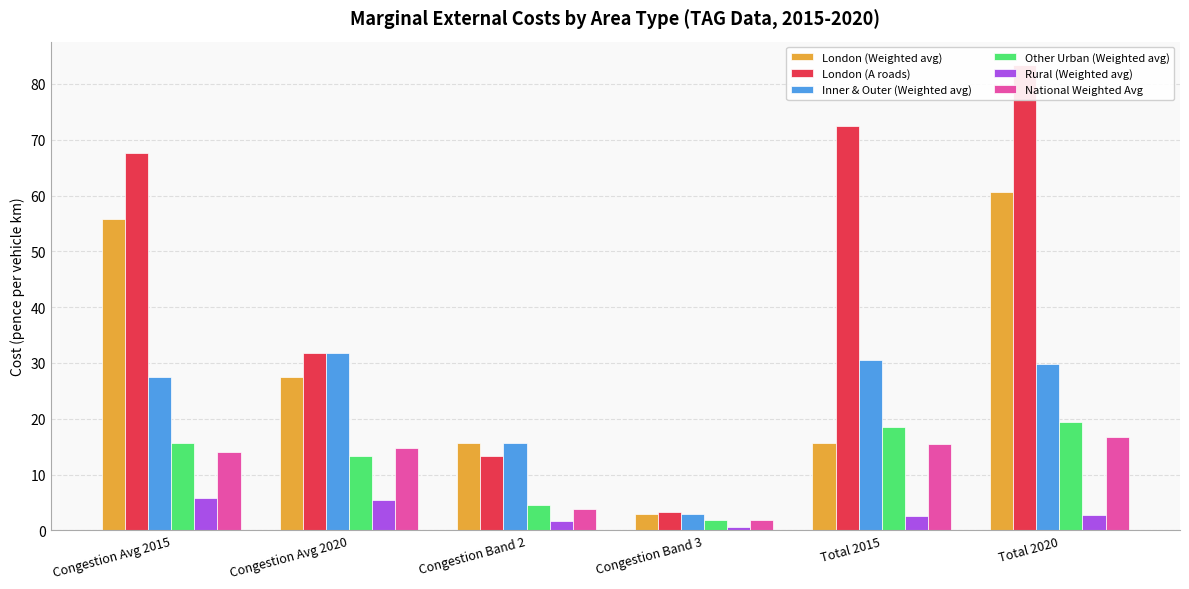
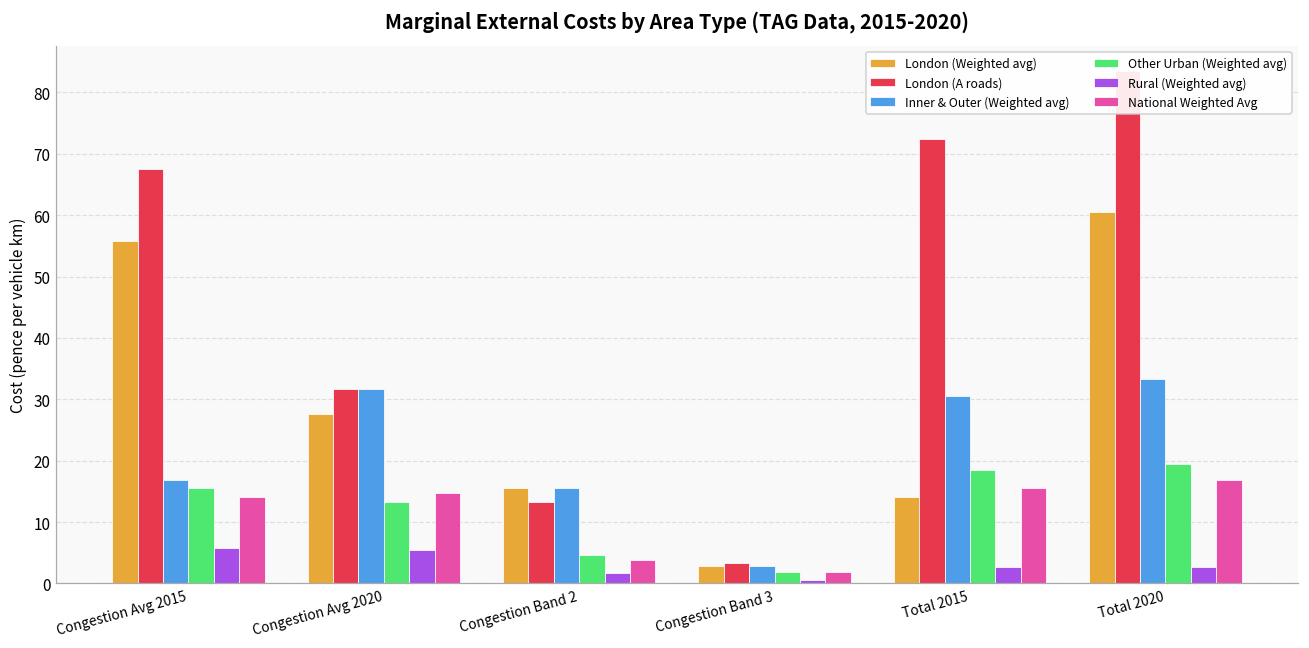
Inner & Outer (Weighted avg), Congestion Avg 2015: 28 -> 17
London (Weighted avg), Total 2015: 16 -> 14
Inner & Outer (Weighted avg), Total 2020: 30 -> 33
